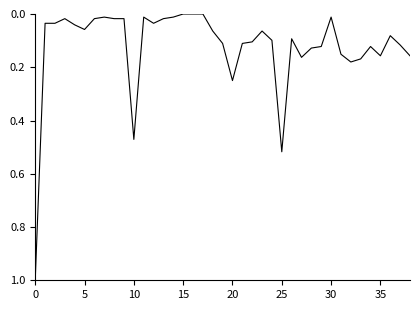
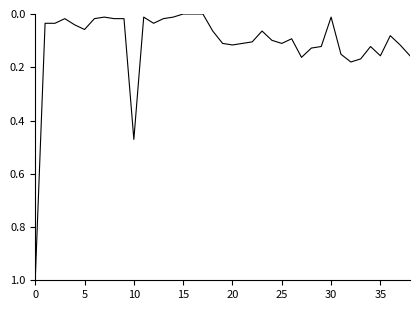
20: 0.25 -> 0.12
25: 0.52 -> 0.11
